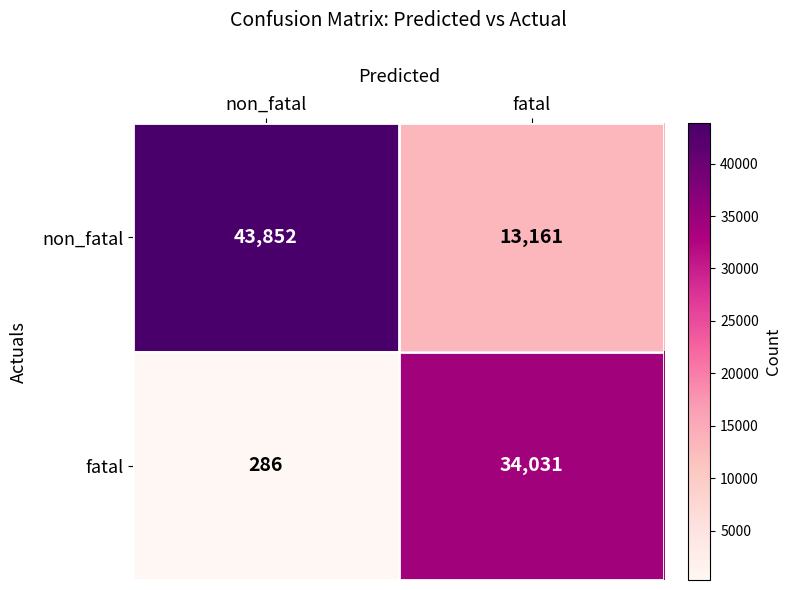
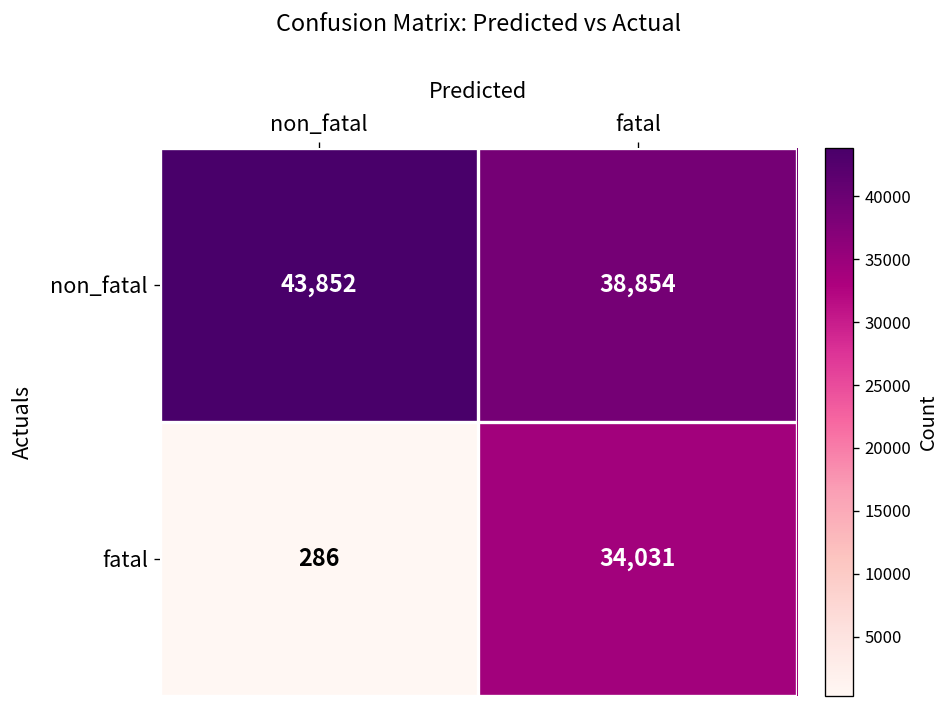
non_fatal, fatal: 13,161 -> 38,854
